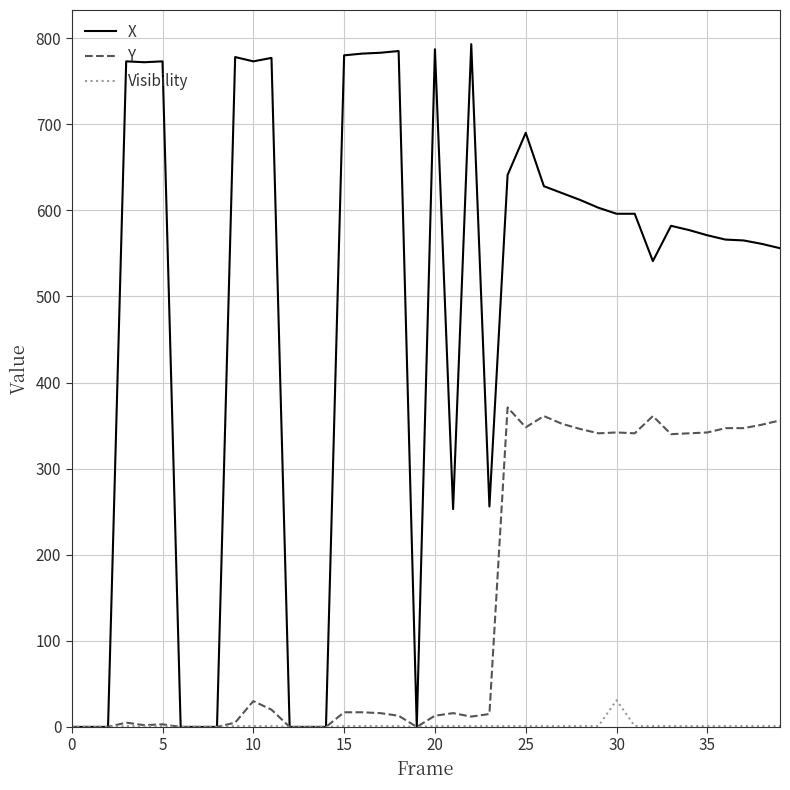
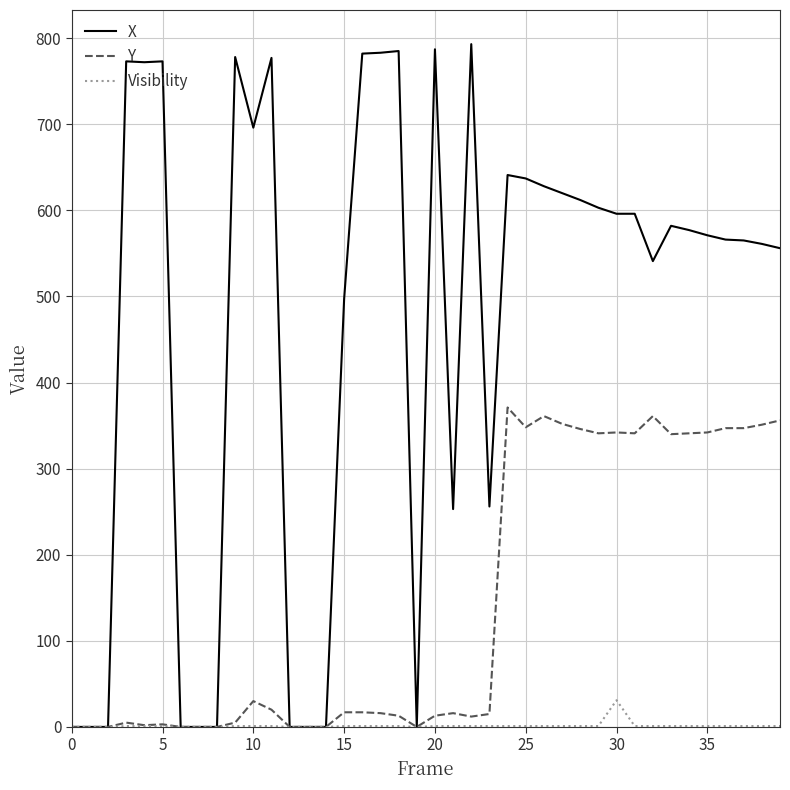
X, 10: 770 -> 700
X, 15: 780 -> 500
X, 25: 690 -> 640
